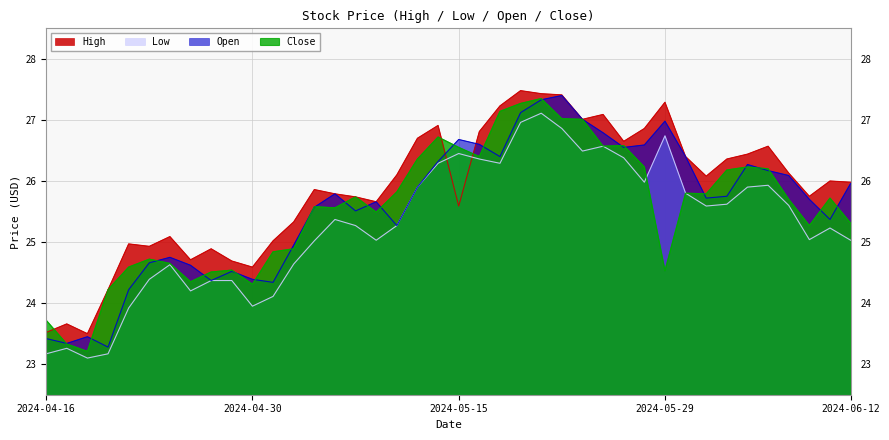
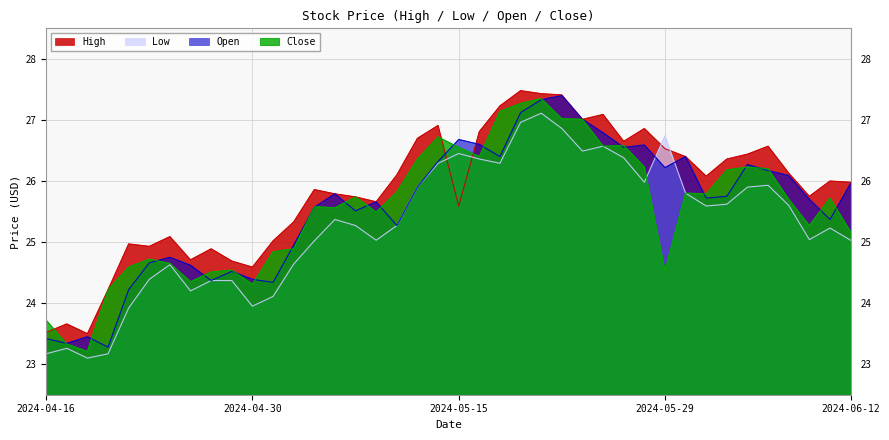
High, 2024-05-29: 27.3 -> 26.5
Open, 2024-05-29: 27.0 -> 26.2
Close, 2024-06-12: 25.3 -> 25.2
